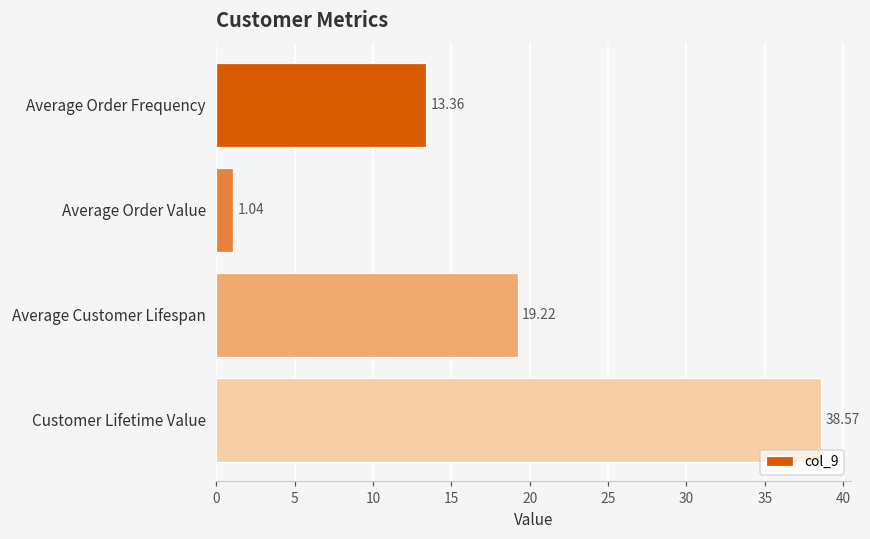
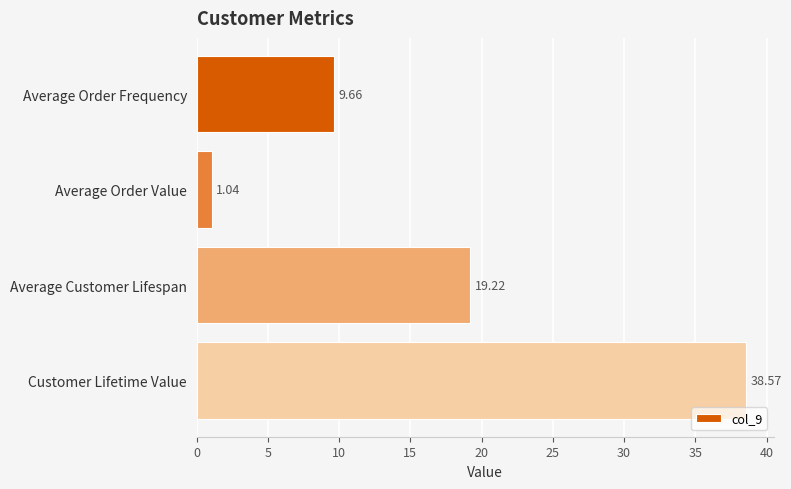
Average Order Frequency: 13.36 -> 9.66
